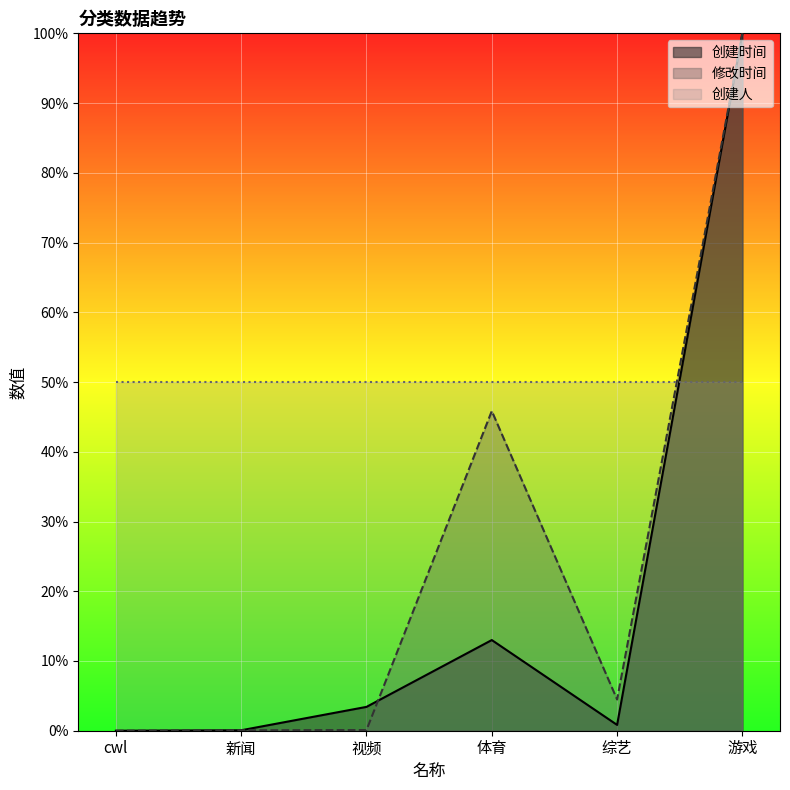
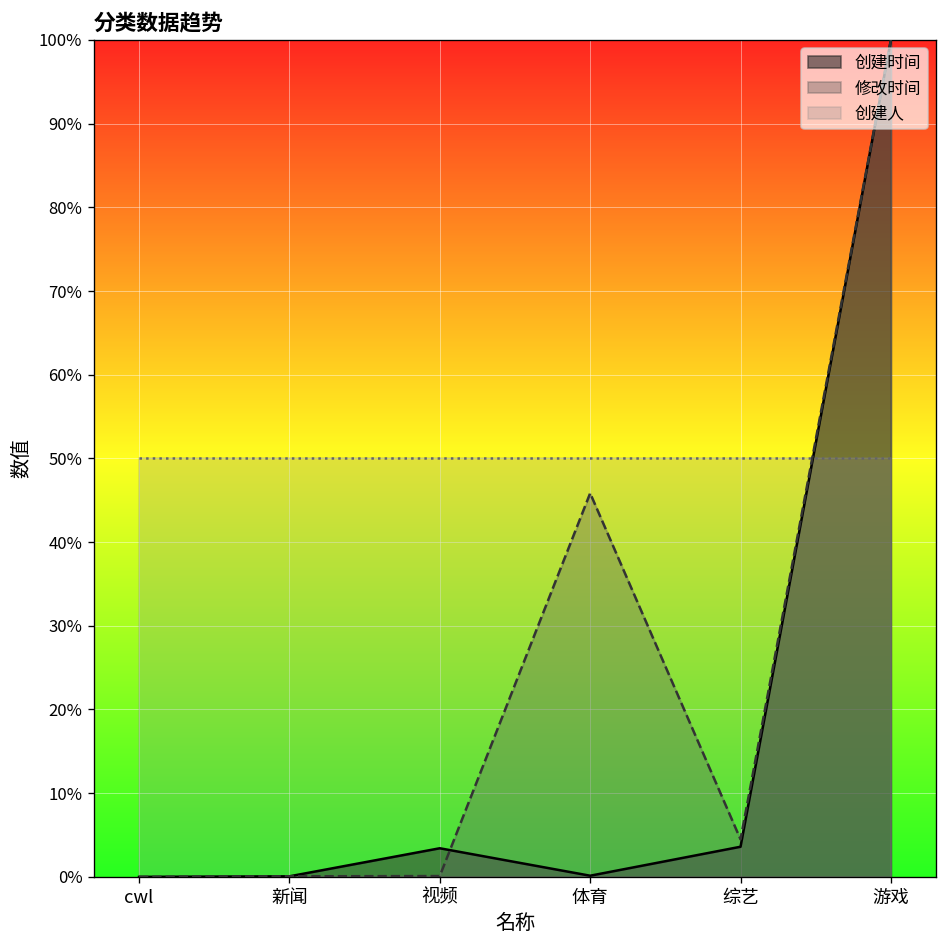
创建时间, 体育: 13% -> 0%
创建时间, 综艺: 1% -> 4%
